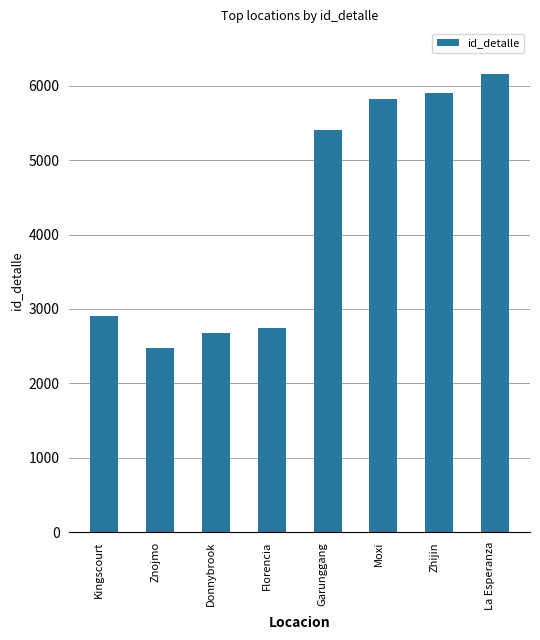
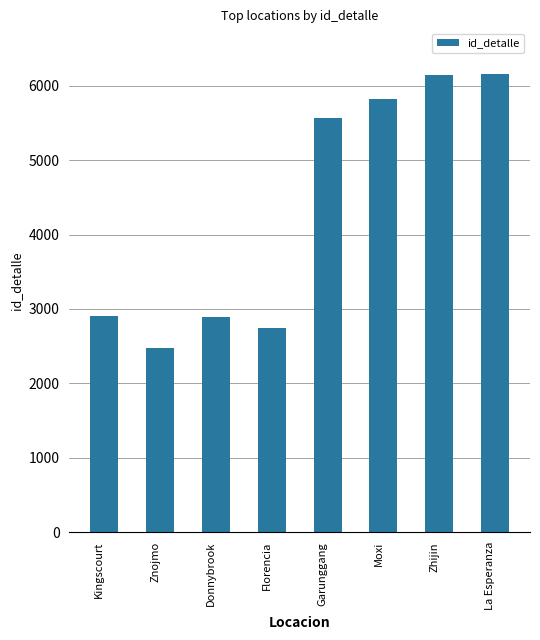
Donnybrook: 2700 -> 2900
Garunggang: 5400 -> 5600
Zhijin: 5900 -> 6100
